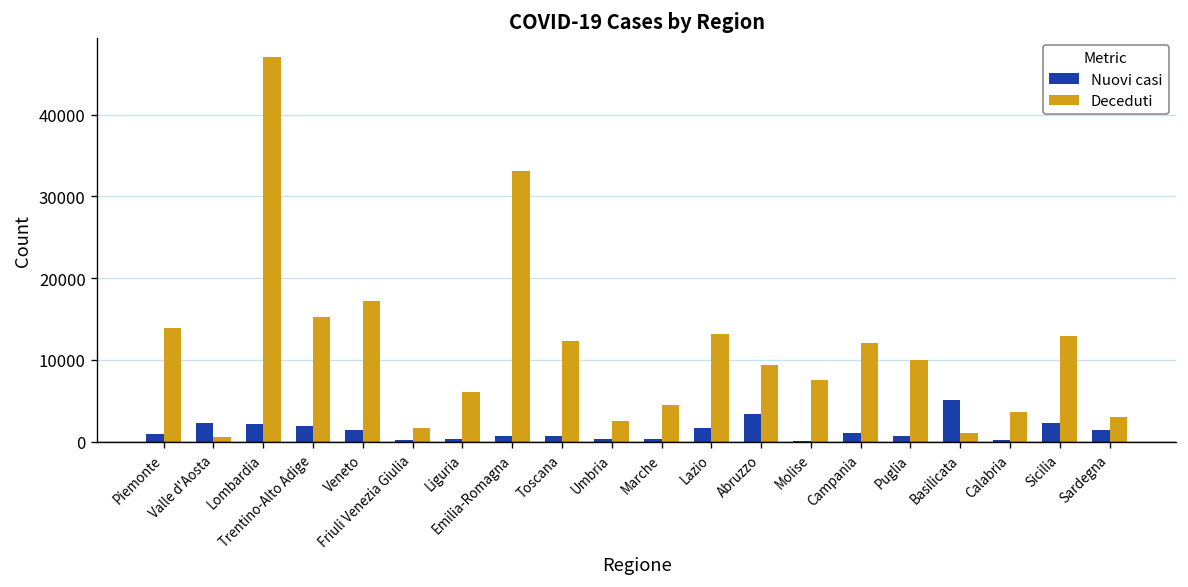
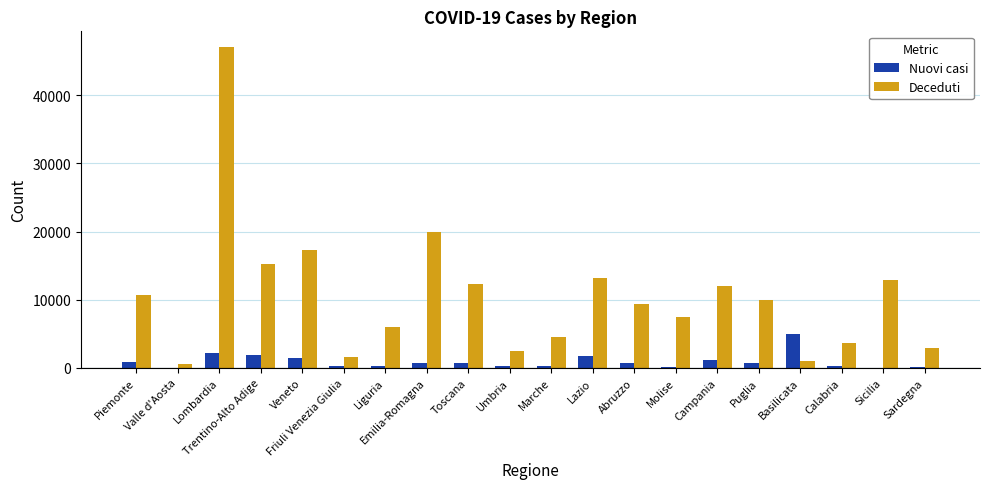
Deceduti, Piemonte: 14000 -> 11000
Nuovi casi, Valle d'Aosta: 2000 -> 0
Deceduti, Emilia-Romagna: 33000 -> 20000
Nuovi casi, Abruzzo: 3000 -> 1000
Nuovi casi, Sicilia: 2000 -> 0
Nuovi casi, Sardegna: 1000 -> 0
